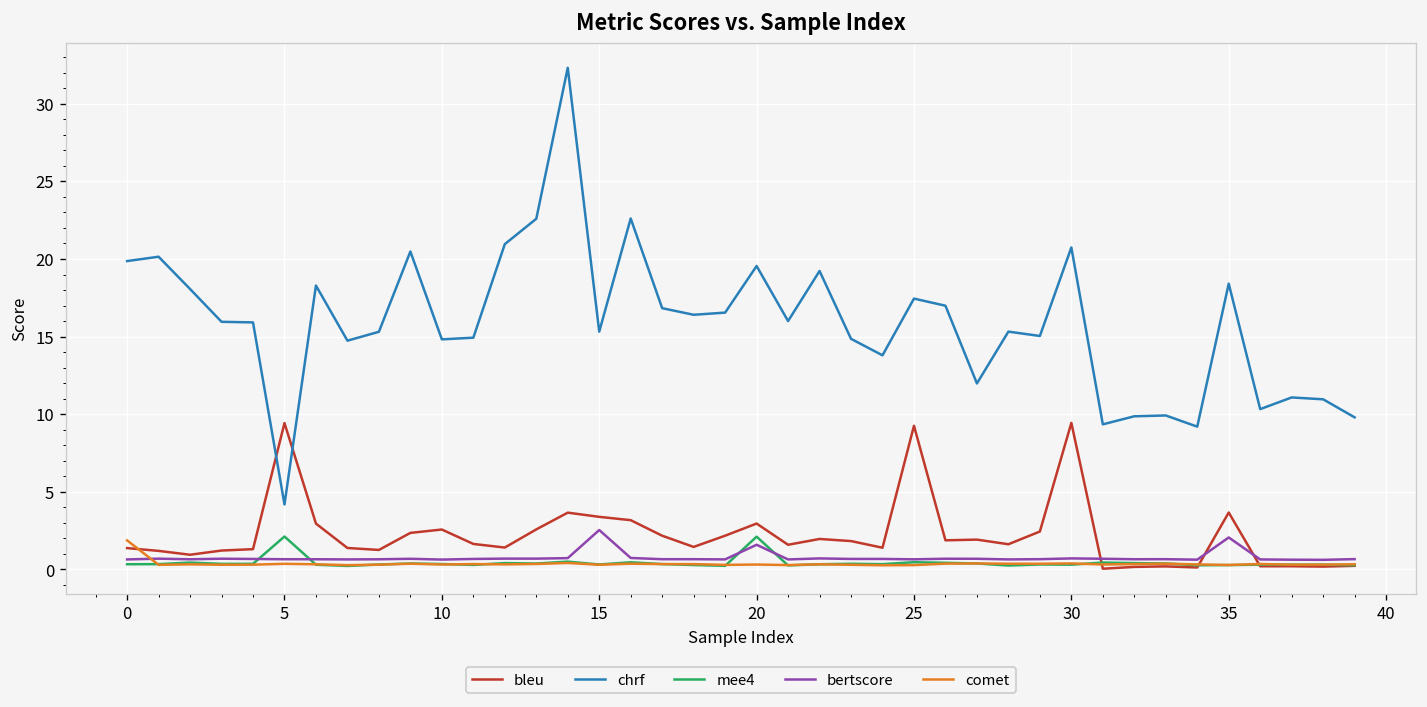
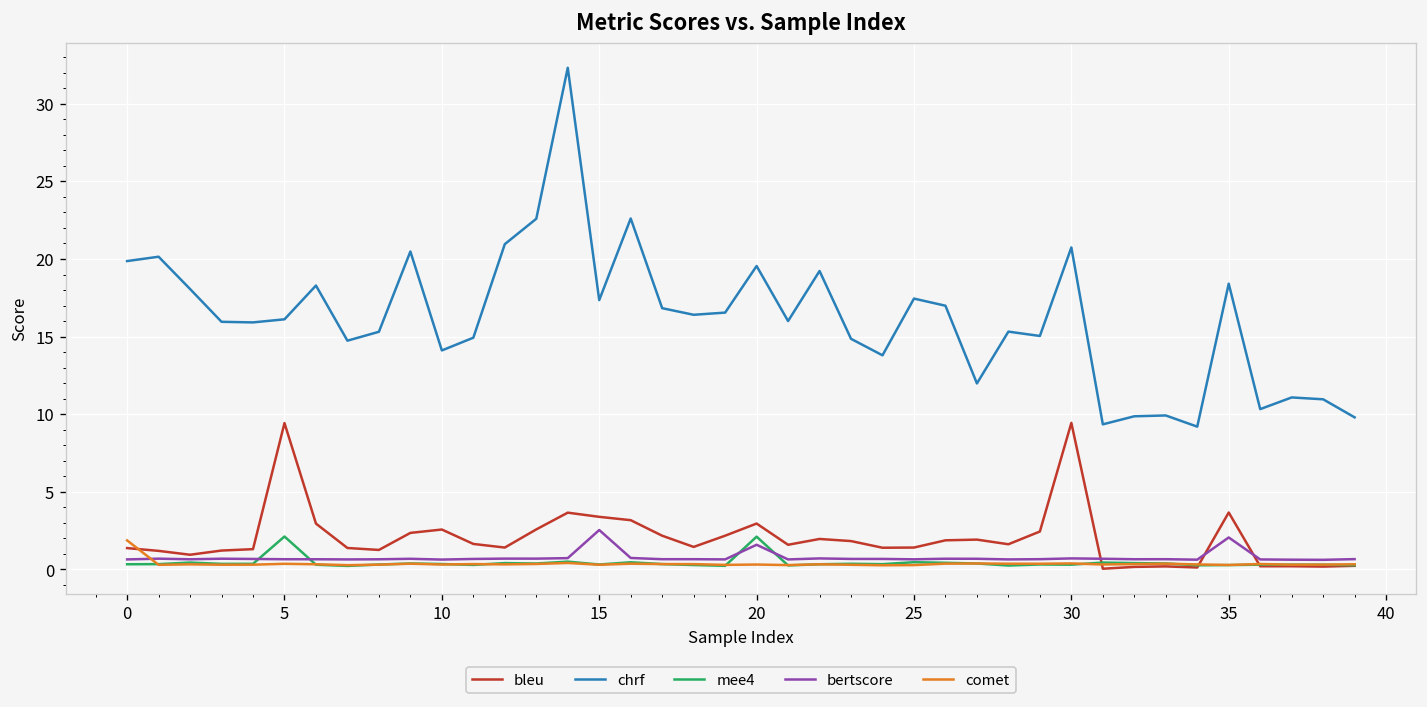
chrf, 5: 4.2 -> 16.1
chrf, 10: 14.8 -> 14.1
chrf, 15: 15.3 -> 17.4
bleu, 25: 9.3 -> 1.4
